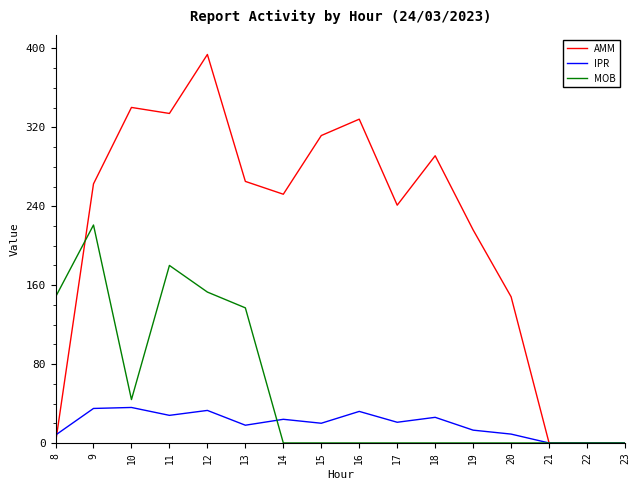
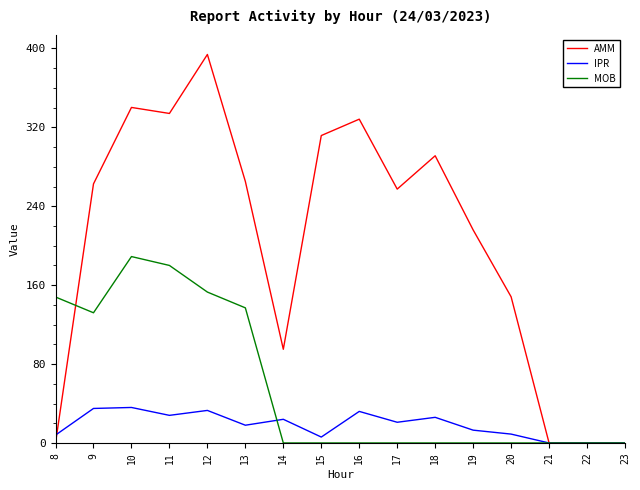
MOB, 9: 220 -> 130
MOB, 10: 40 -> 190
AMM, 14: 250 -> 100
IPR, 15: 20 -> 10
AMM, 17: 240 -> 260
